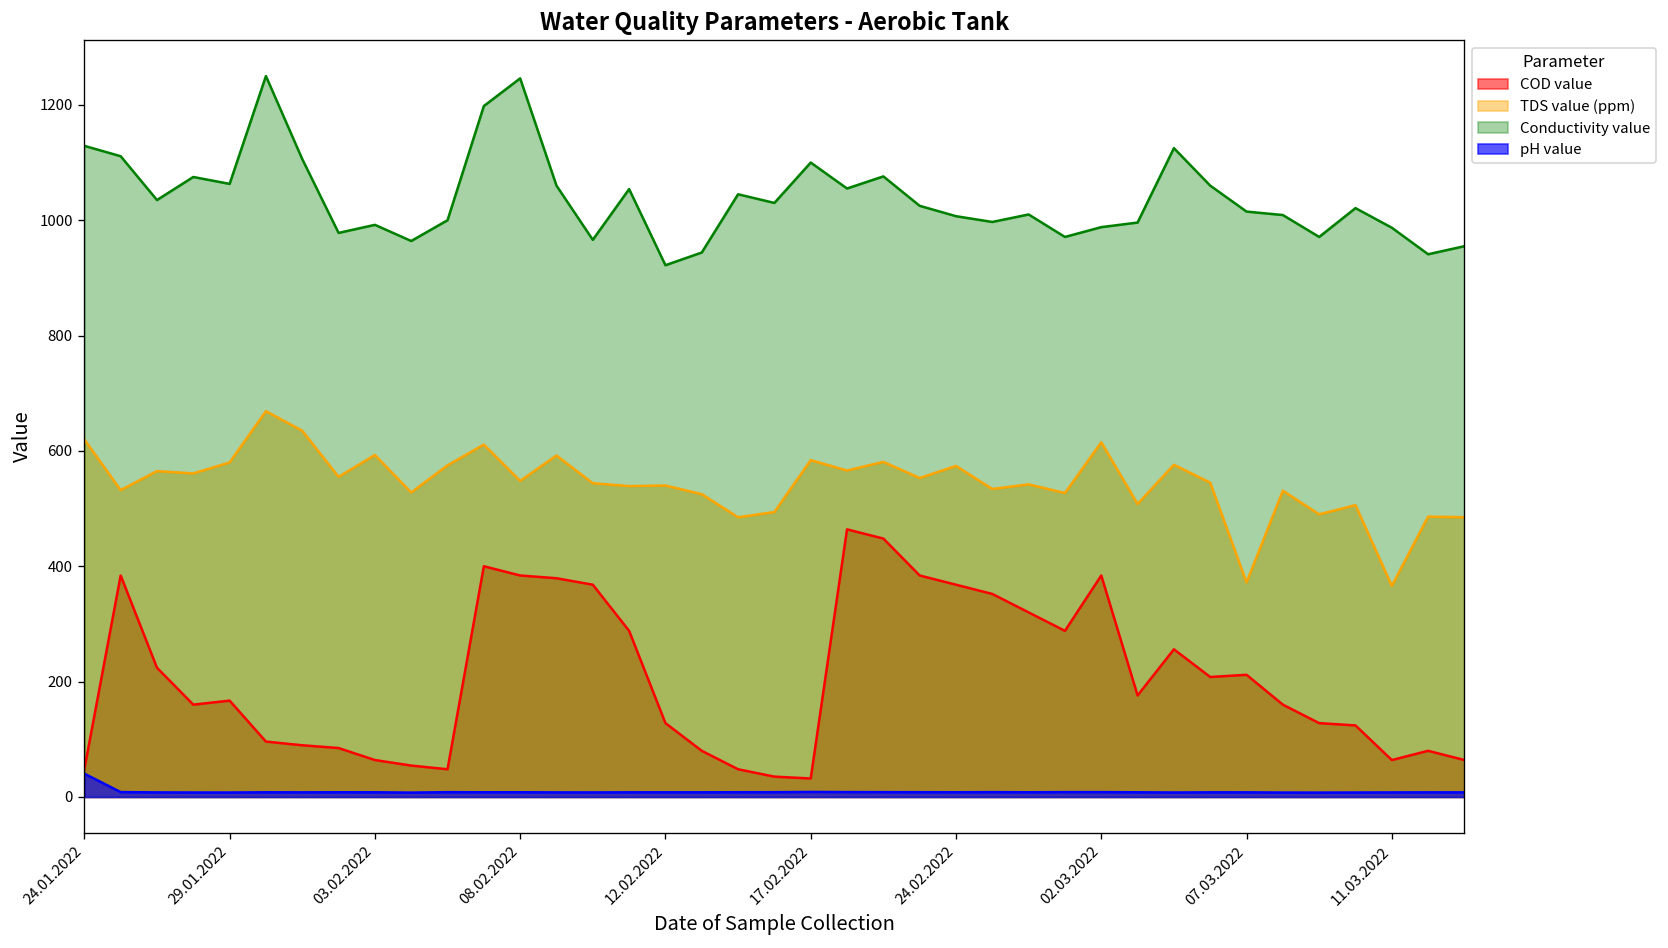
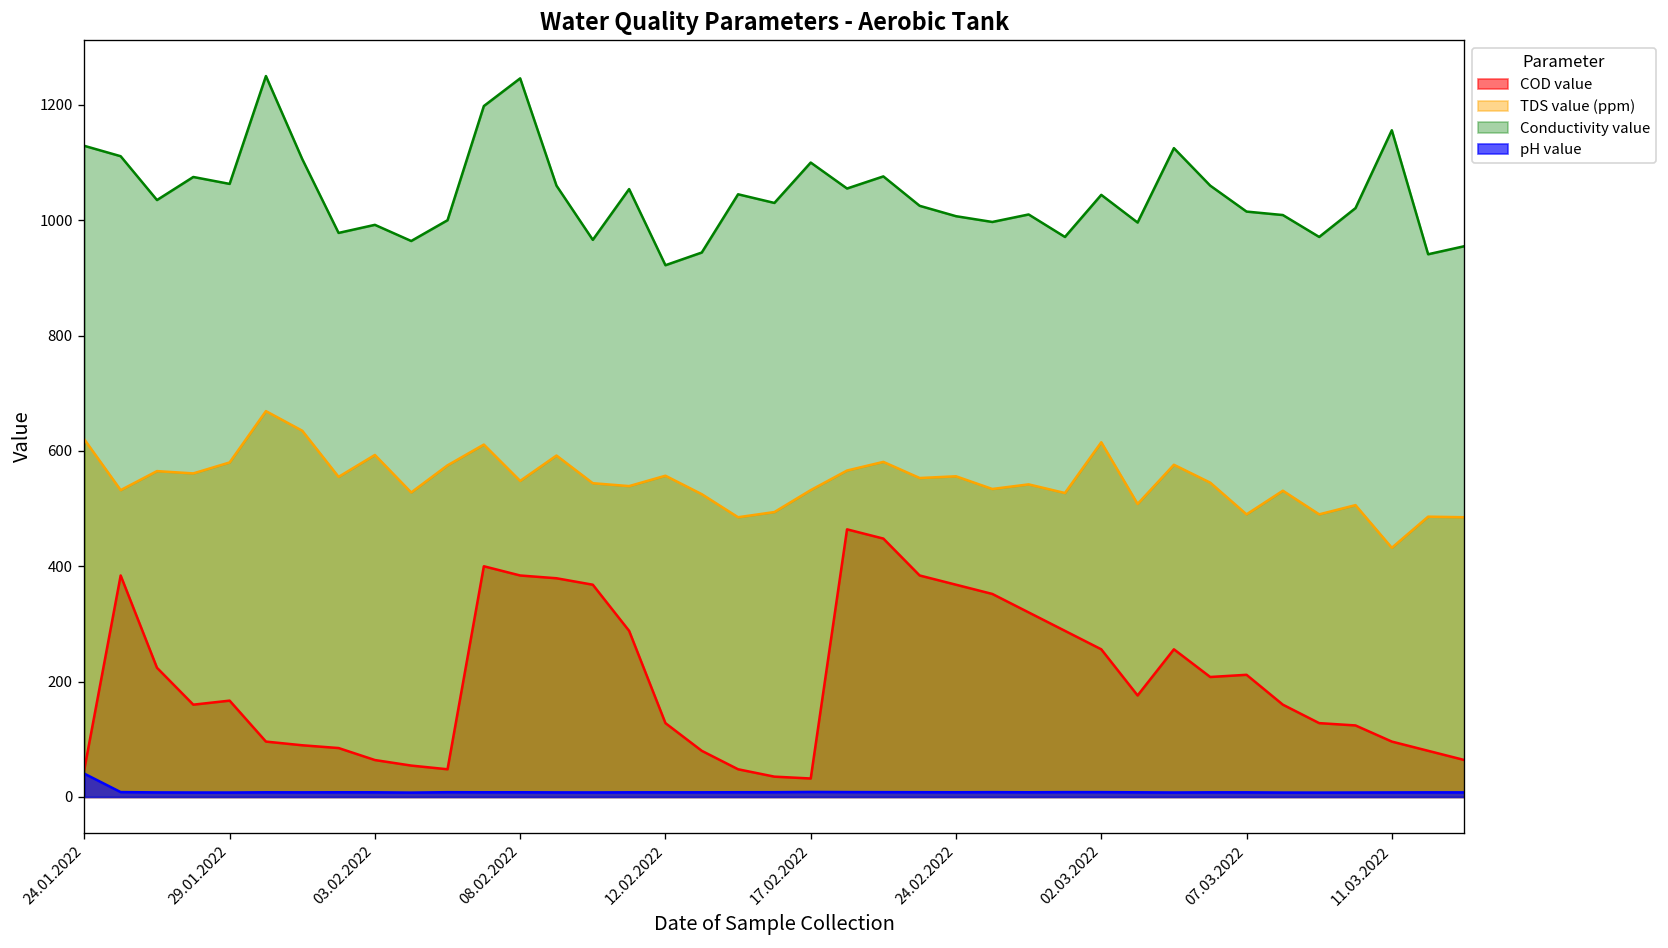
TDS value (ppm), 12.02.2022: 540 -> 560
TDS value (ppm), 17.02.2022: 580 -> 530
TDS value (ppm), 24.02.2022: 570 -> 560
COD value, 02.03.2022: 380 -> 260
Conductivity value, 02.03.2022: 990 -> 1040
TDS value (ppm), 07.03.2022: 370 -> 490
COD value, 11.03.2022: 60 -> 100
TDS value (ppm), 11.03.2022: 370 -> 430
Conductivity value, 11.03.2022: 990 -> 1160
